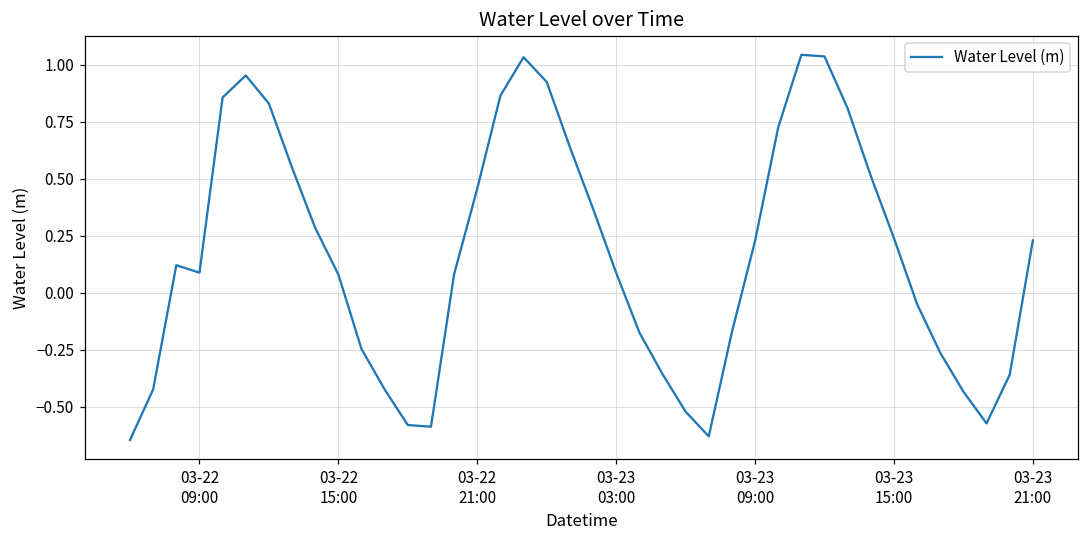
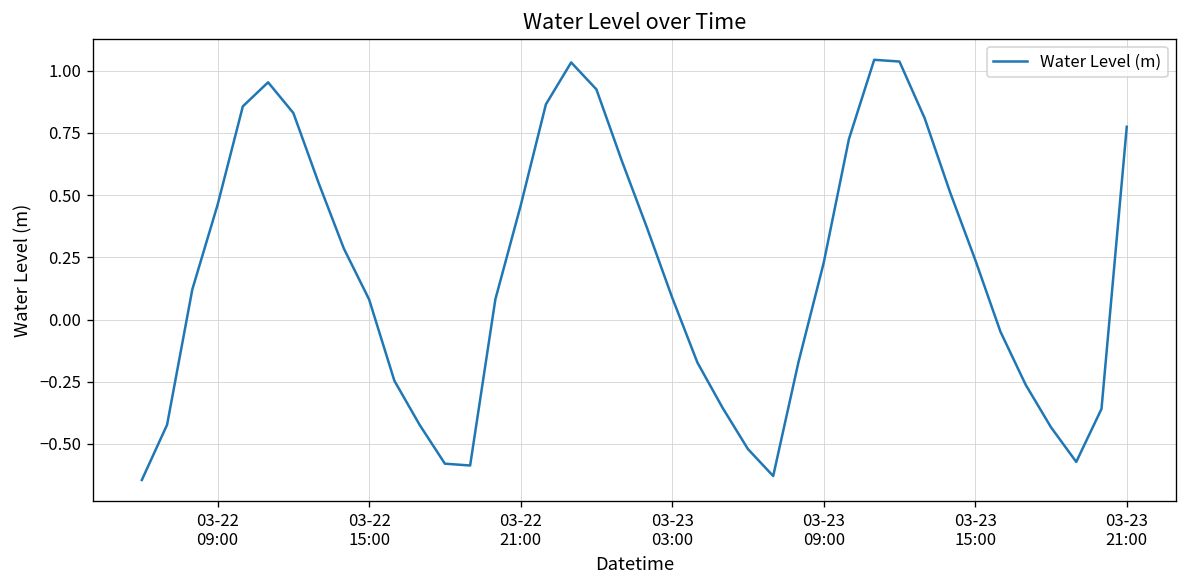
03-22 09:00: 0.09 -> 0.46
03-23 21:00: 0.23 -> 0.77
